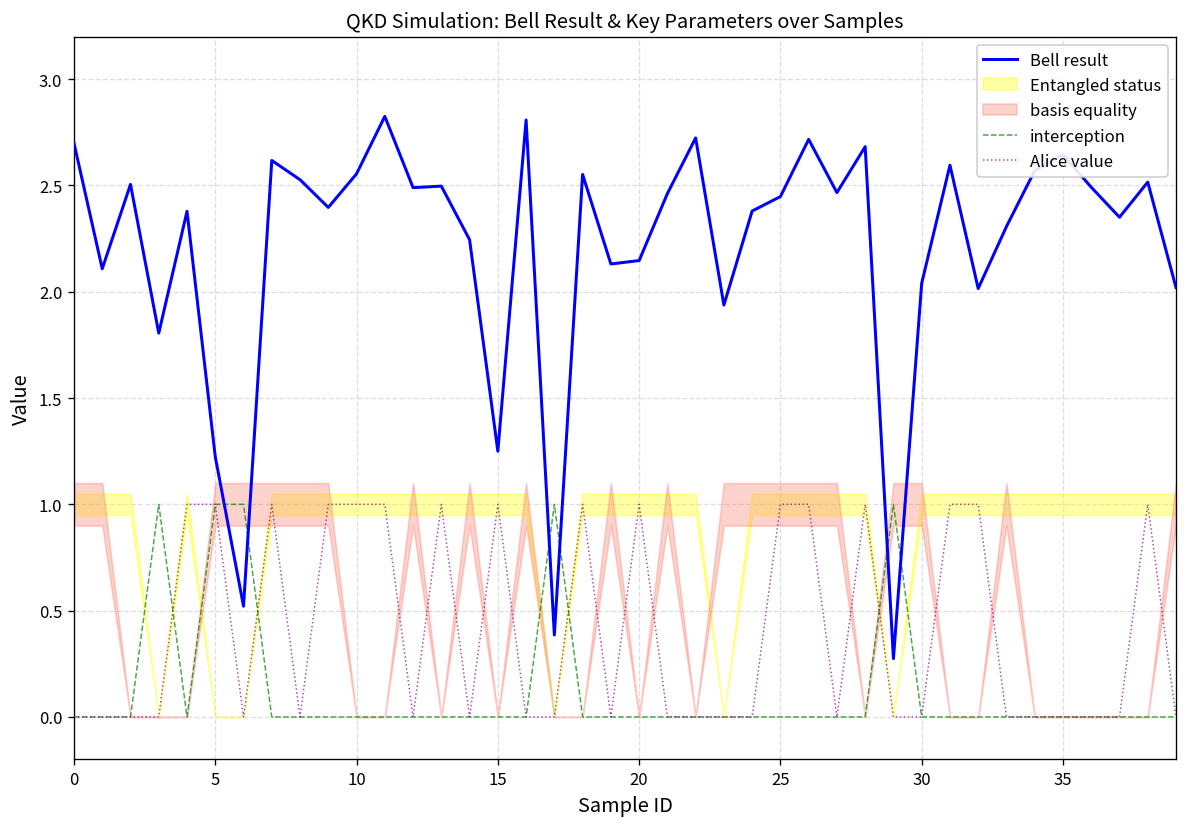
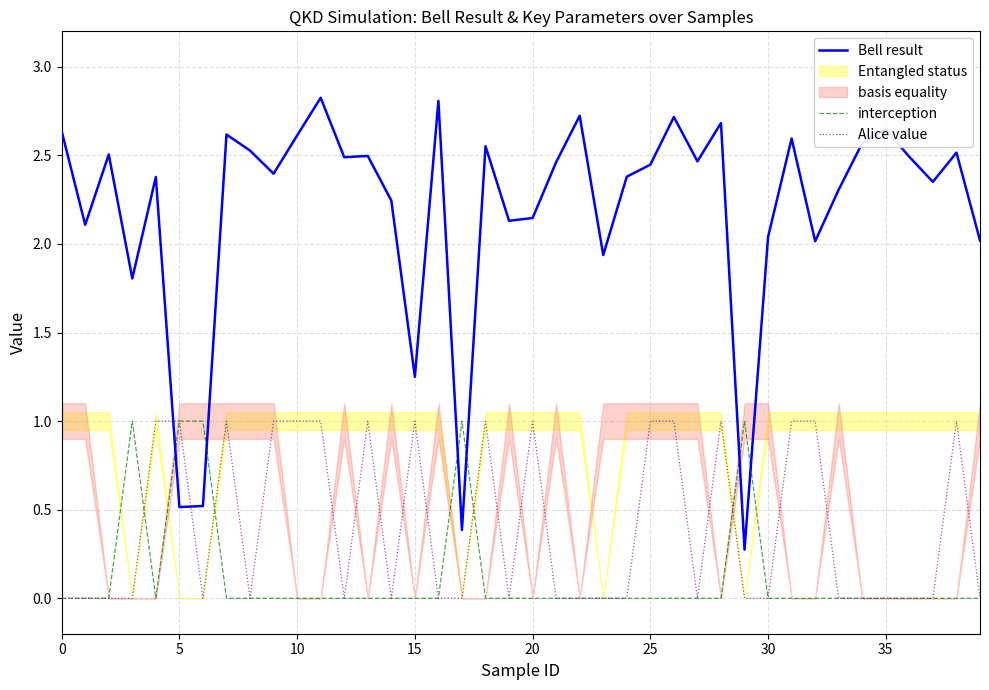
Bell result, 0: 2.70 -> 2.64
Bell result, 5: 1.22 -> 0.51
Bell result, 10: 2.55 -> 2.61
